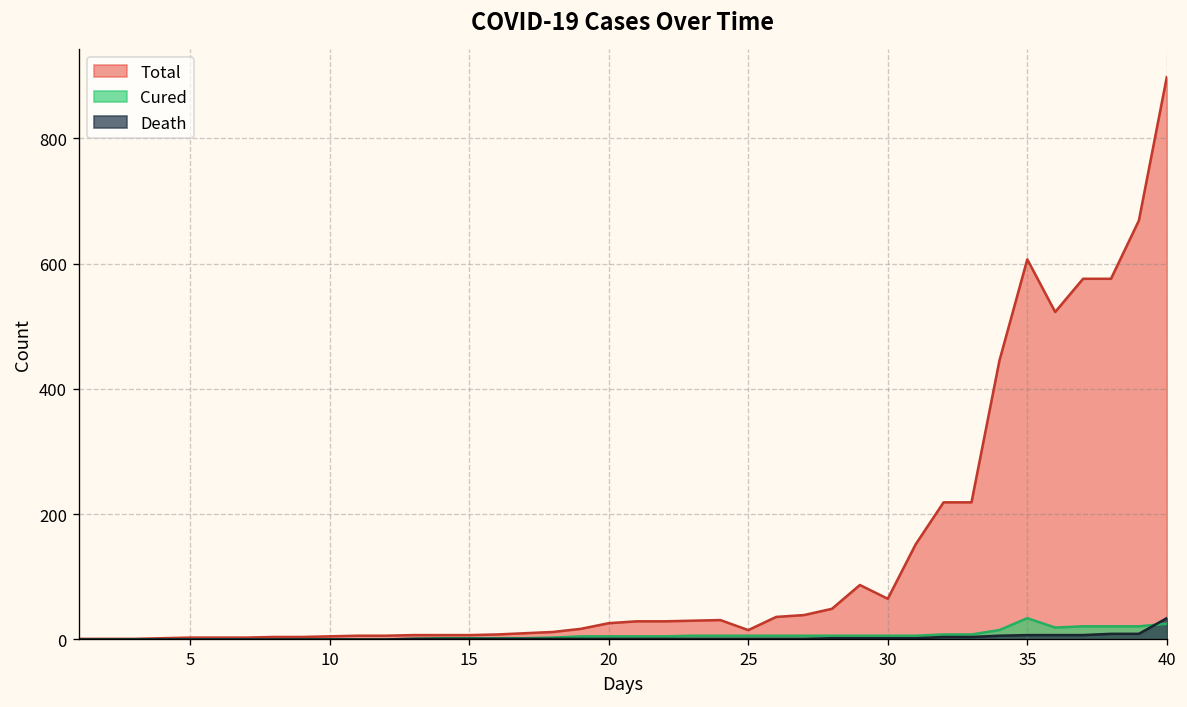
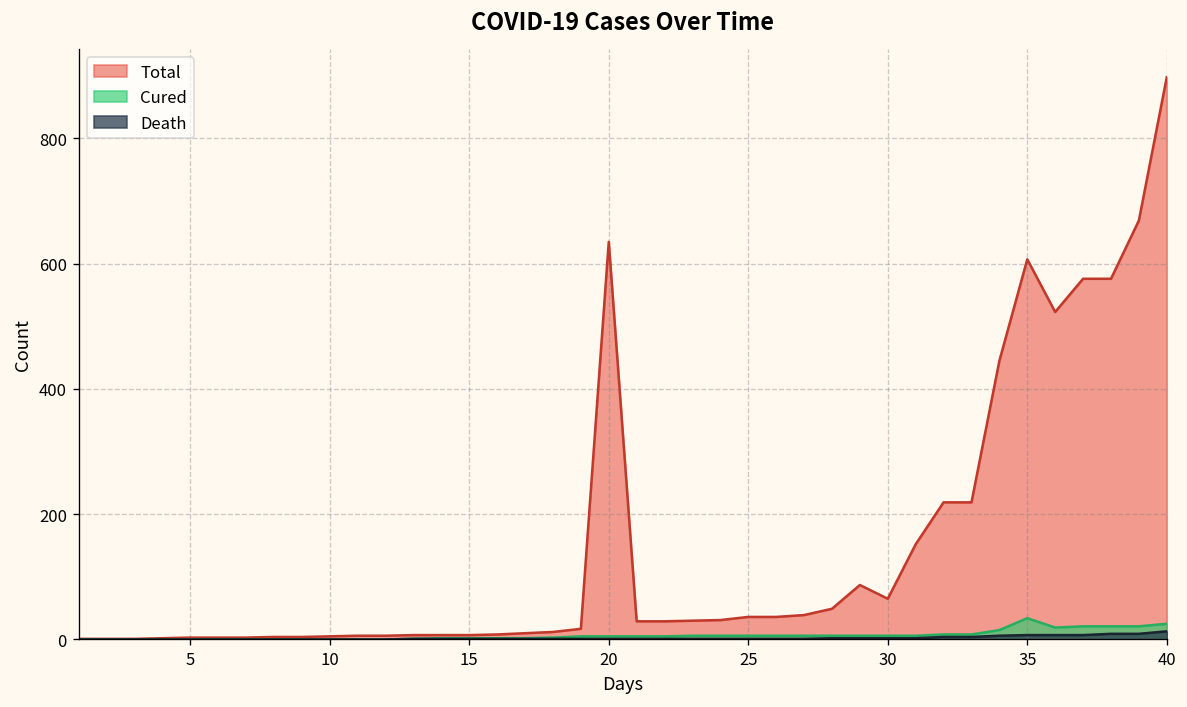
Total, 20: 30 -> 640
Total, 25: 20 -> 40
Death, 40: 30 -> 10
